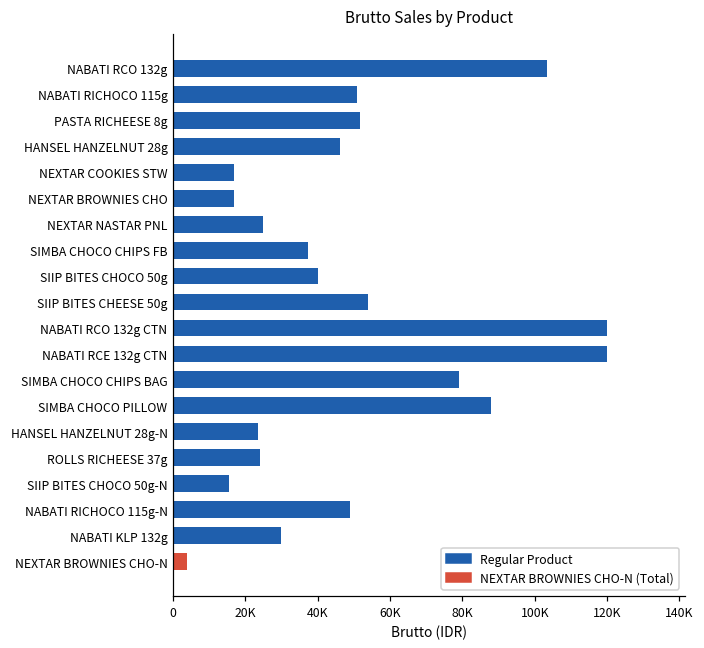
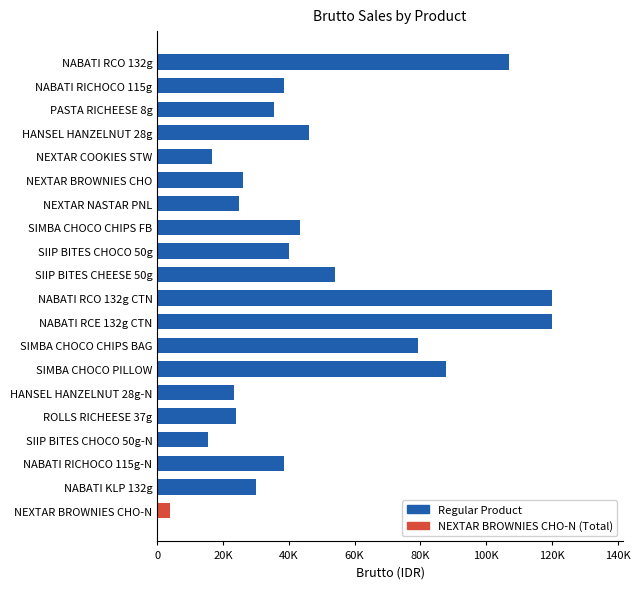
NABATI RCO 132g: 104000 -> 107000
NABATI RICHOCO 115g: 51000 -> 38000
PASTA RICHEESE 8g: 52000 -> 35000
NEXTAR BROWNIES CHO: 17000 -> 26000
SIMBA CHOCO CHIPS FB: 37000 -> 43000
NABATI RICHOCO 115g-N: 49000 -> 38000
